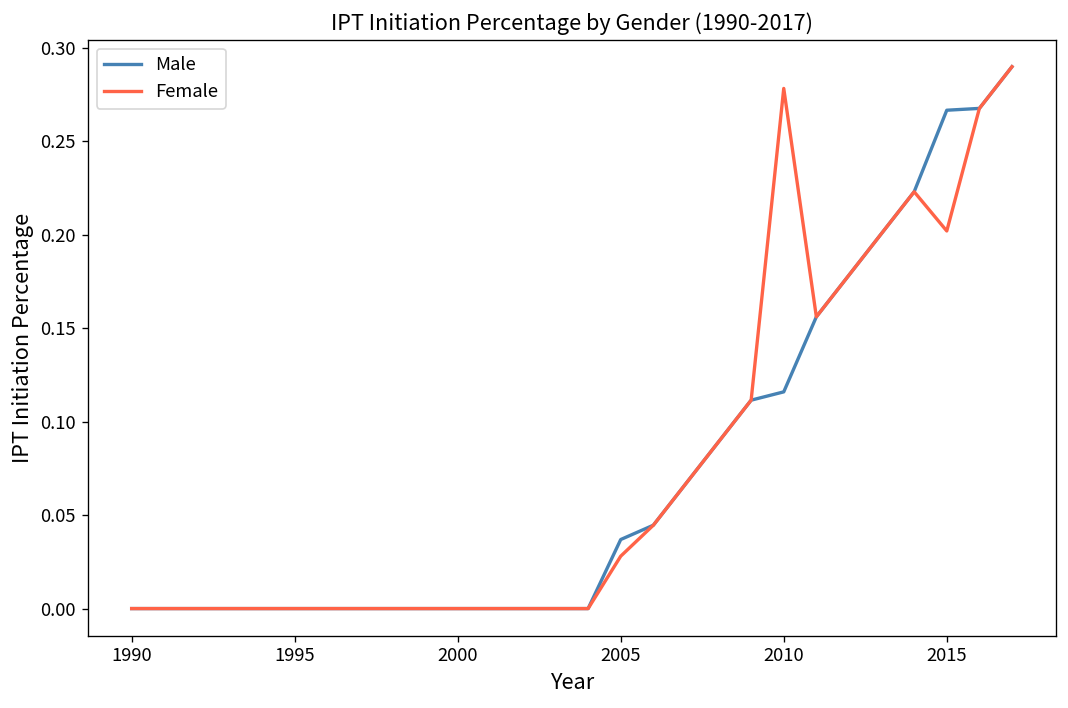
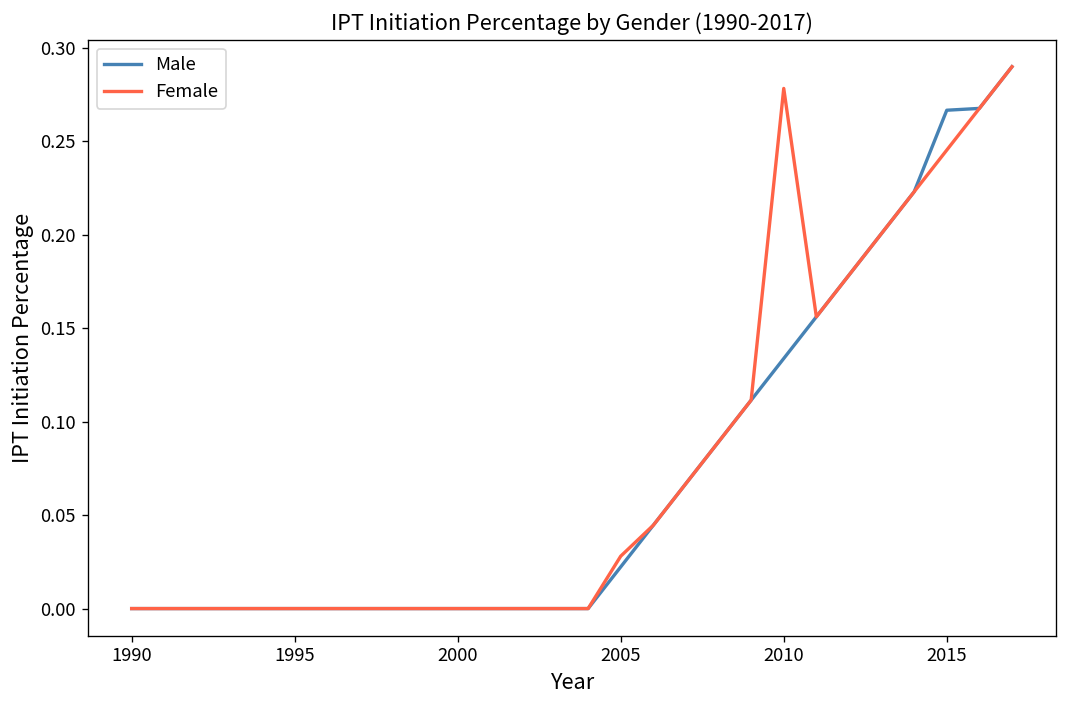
Male, 2005: 0.037 -> 0.022
Male, 2010: 0.116 -> 0.134
Female, 2015: 0.202 -> 0.245
